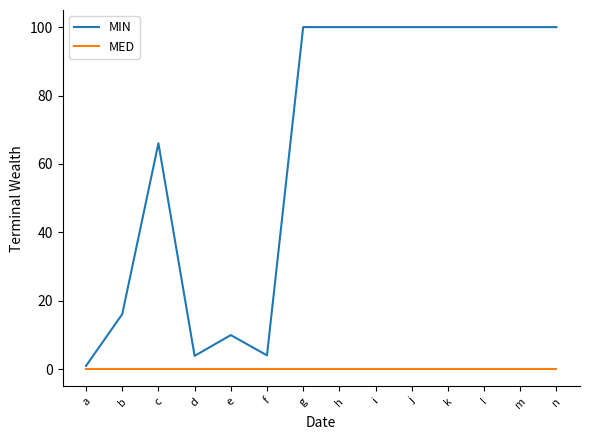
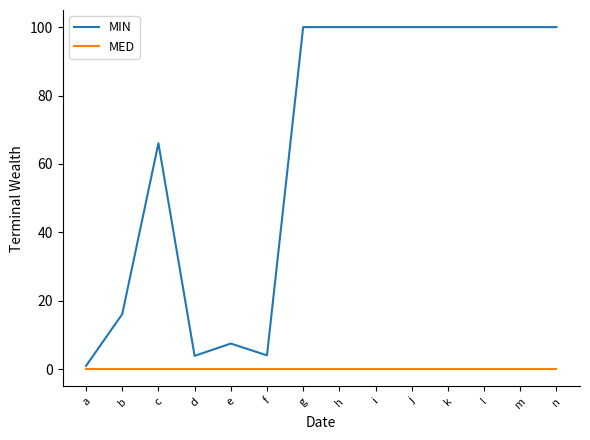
MIN, e: 10 -> 8
